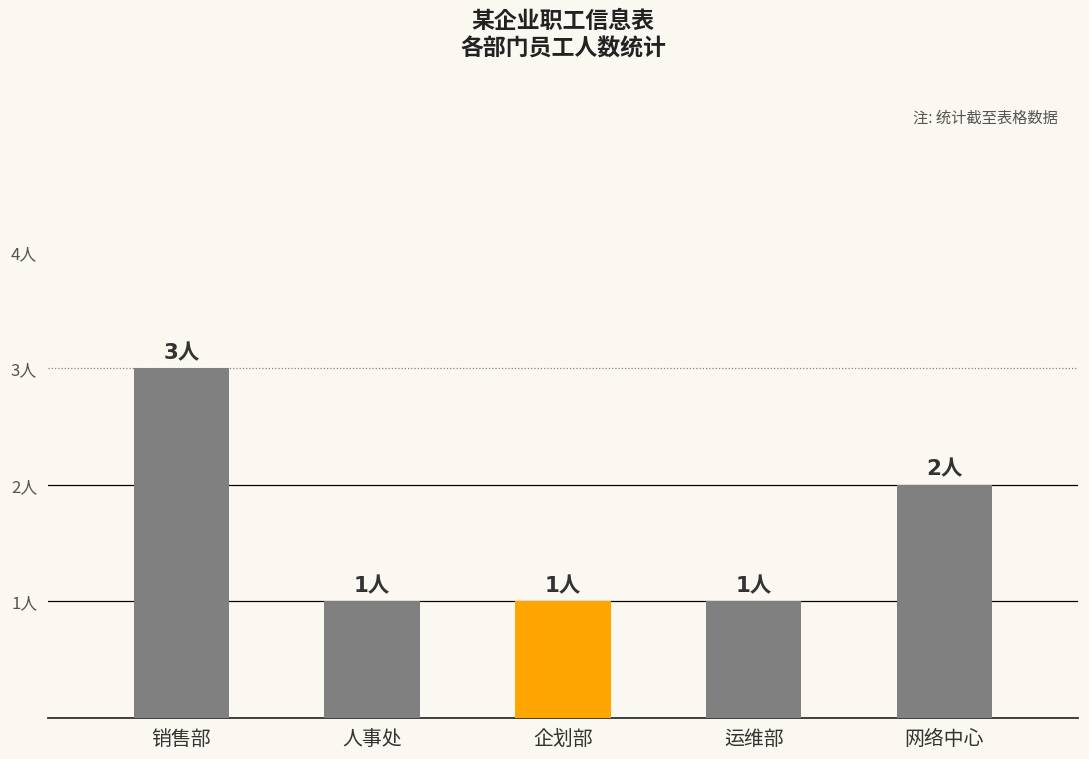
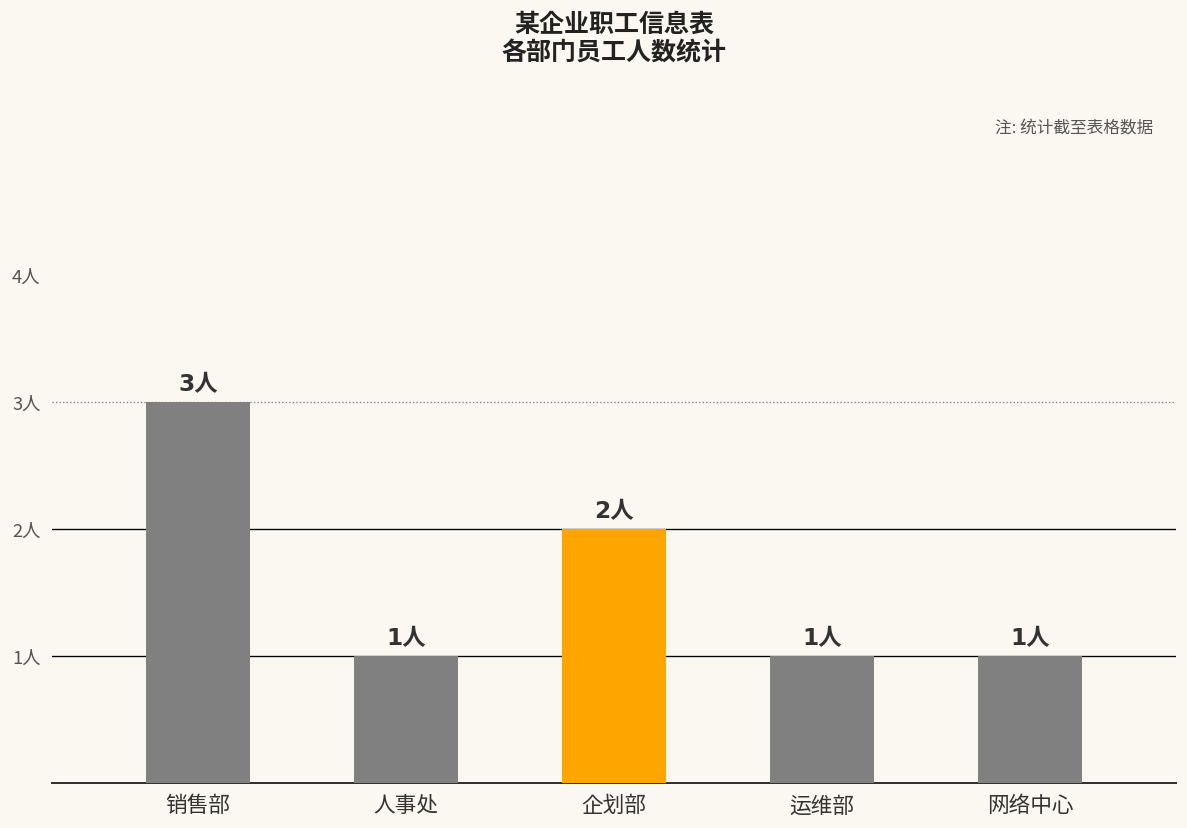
企划部: 1人 -> 2人
网络中心: 2人 -> 1人
